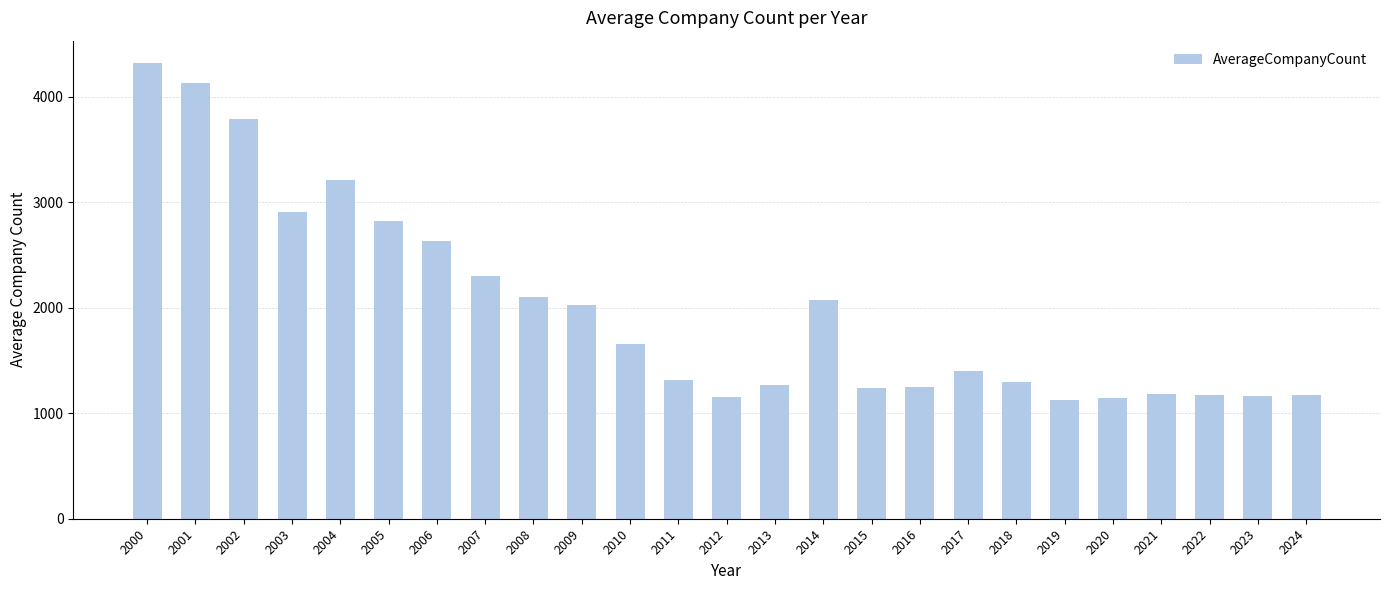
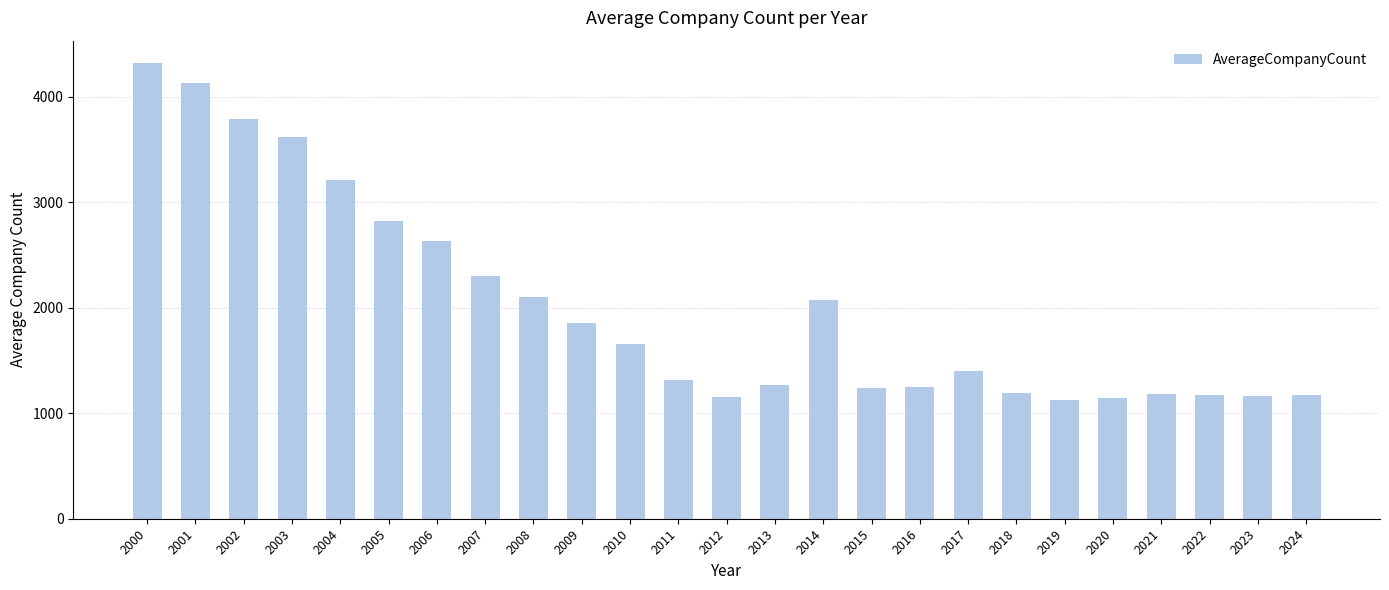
2003: 2910 -> 3620
2009: 2030 -> 1860
2018: 1300 -> 1200
